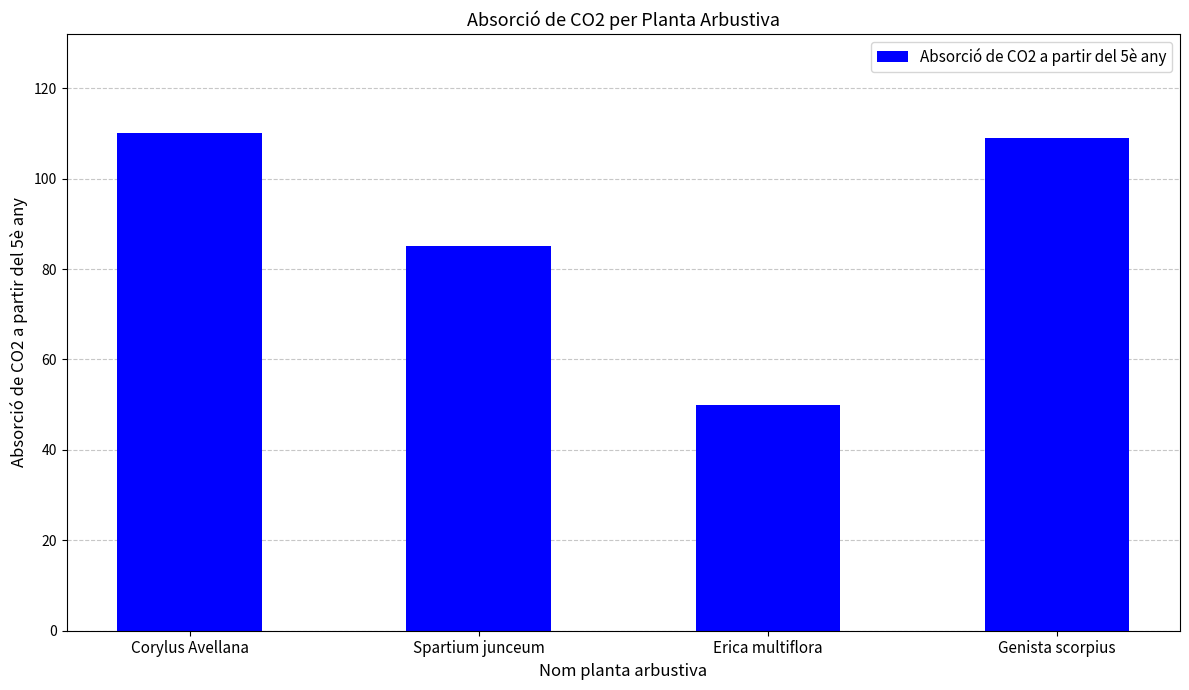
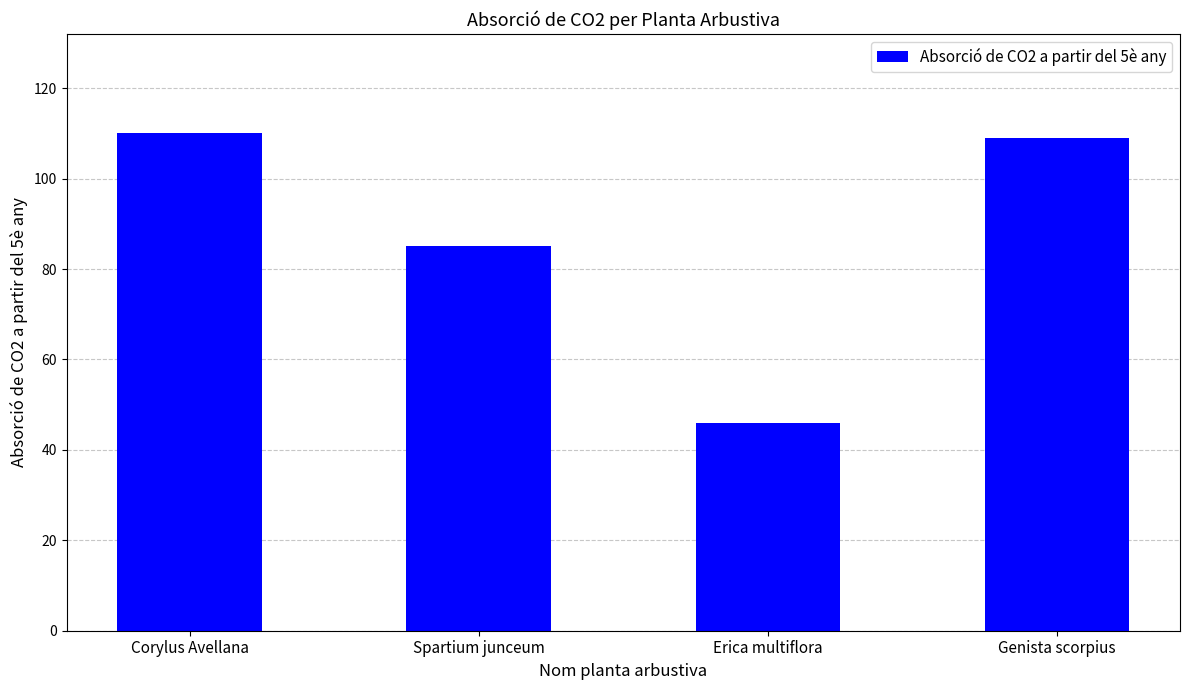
Erica multiflora: 50 -> 46
